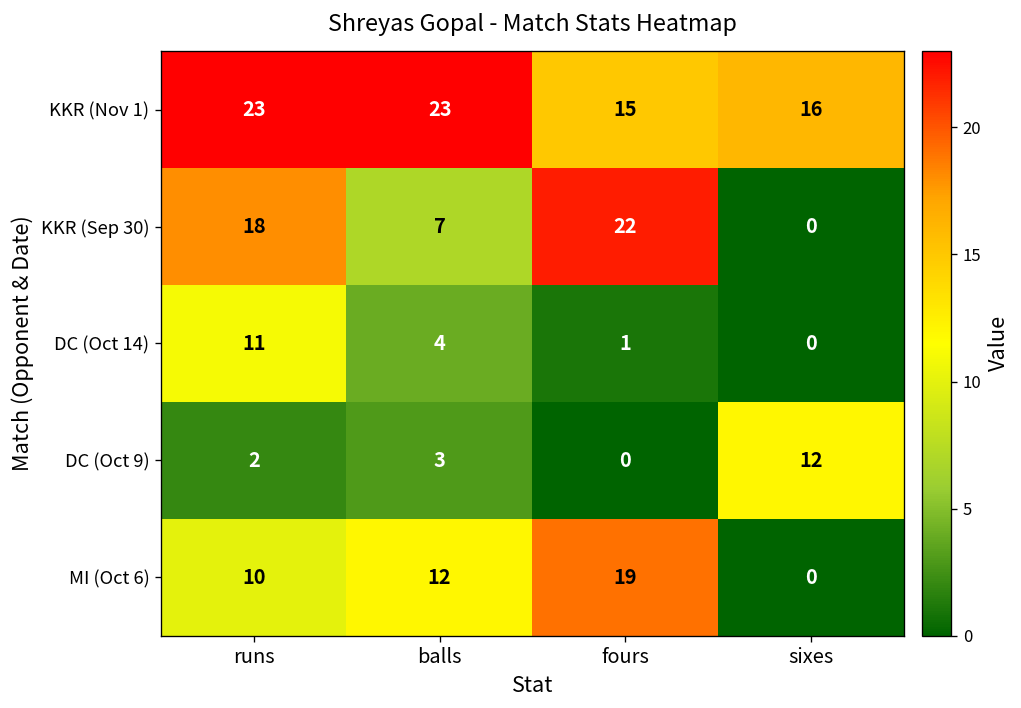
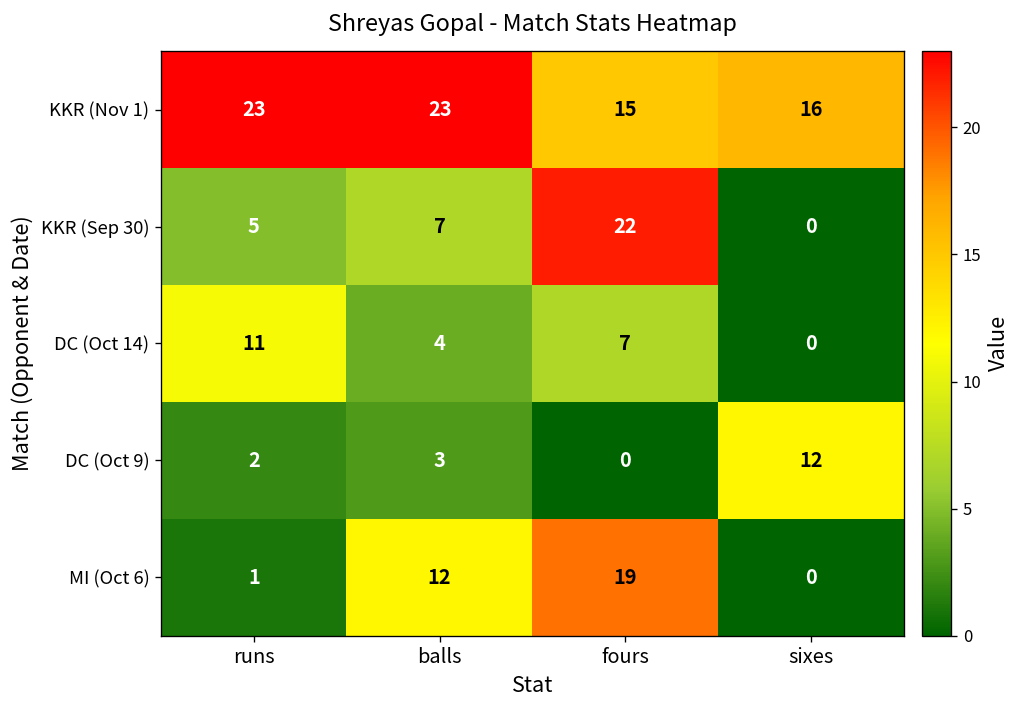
KKR (Sep 30), runs: 18 -> 5
DC (Oct 14), fours: 1 -> 7
MI (Oct 6), runs: 10 -> 1
